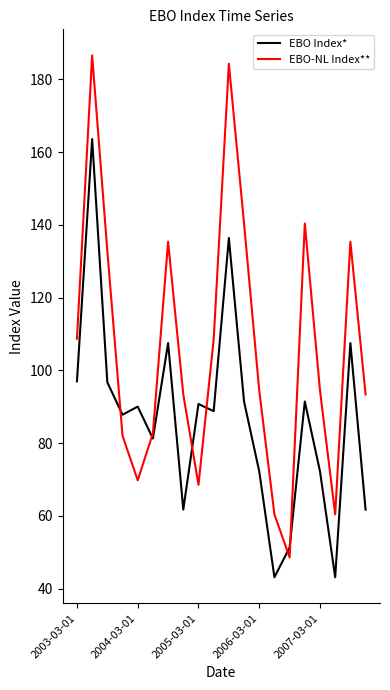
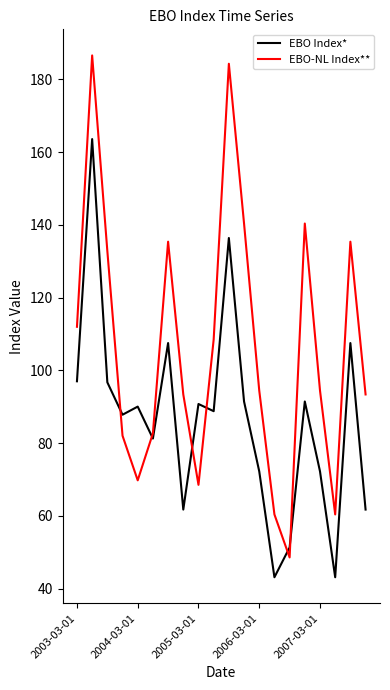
EBO-NL Index**, 2003-03-01: 109 -> 112
